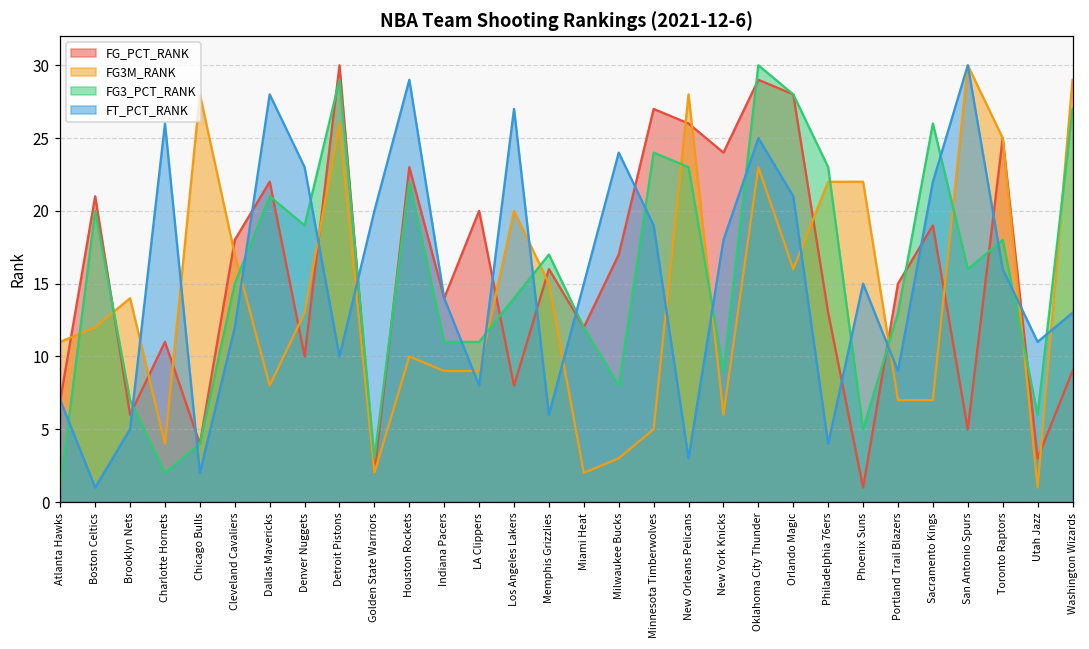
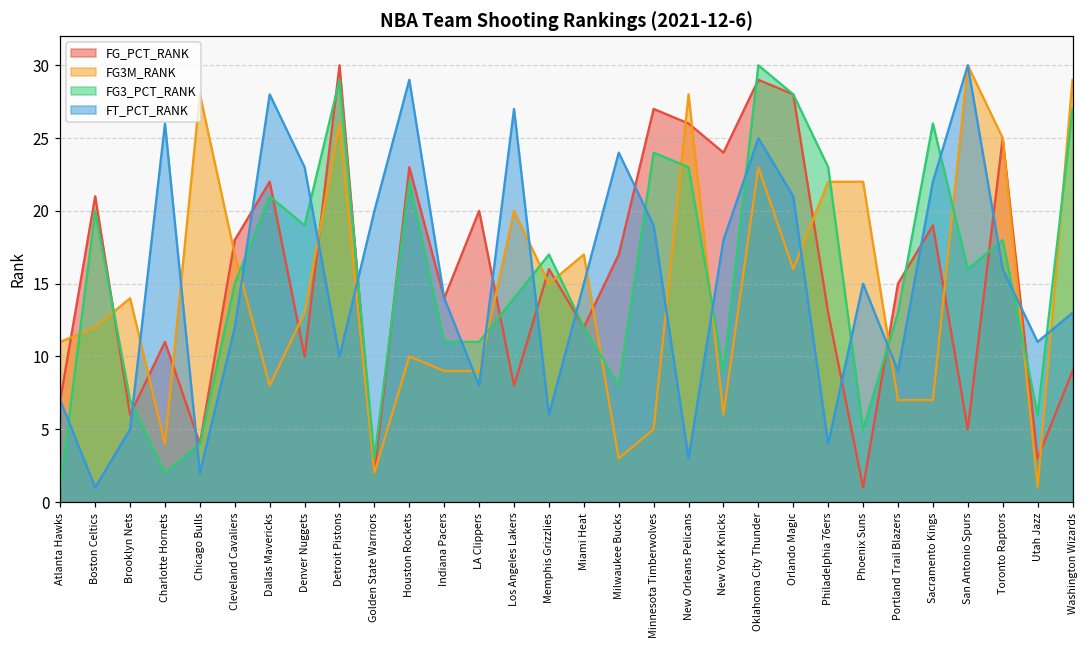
FG3M_RANK, Miami Heat: 2 -> 17
